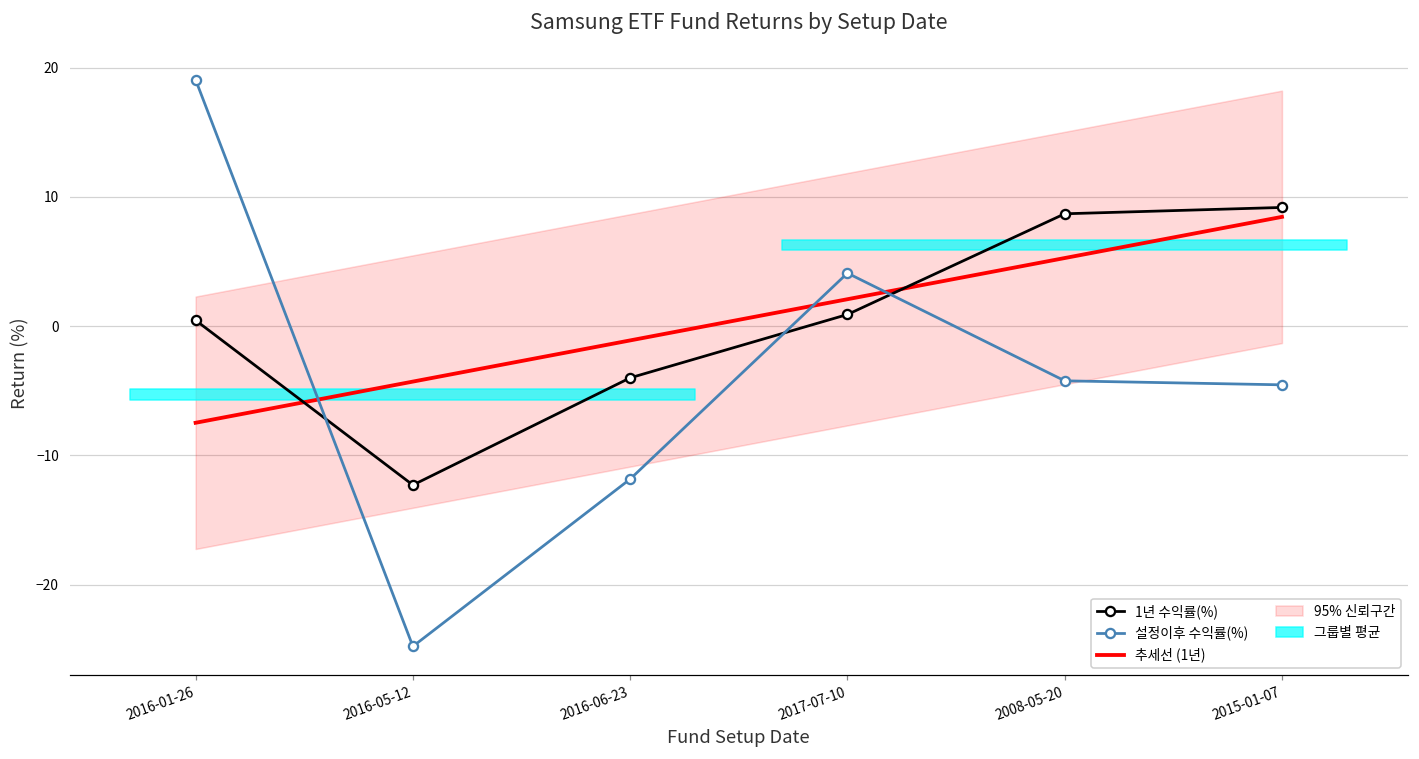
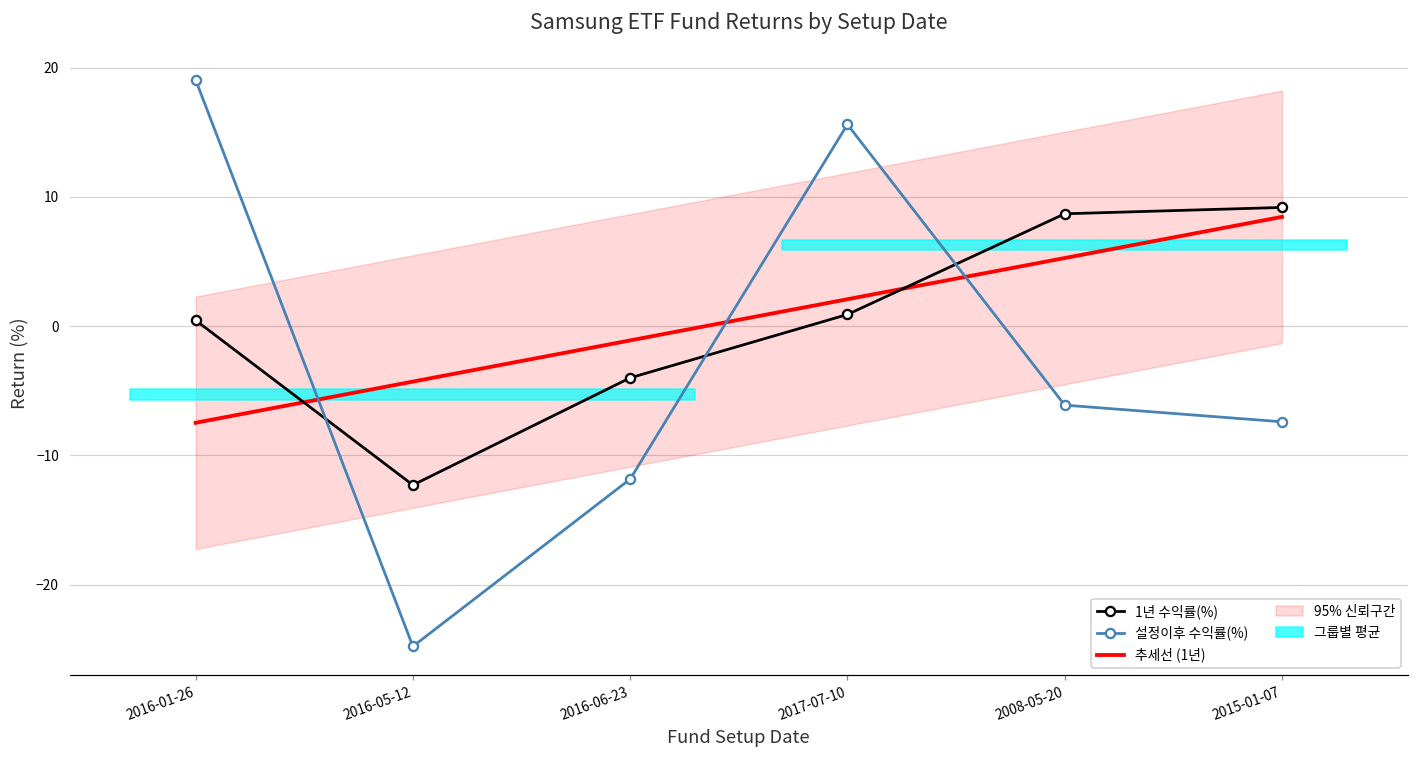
설정이후 수익률(%), 2017-07-10: 4.1 -> 15.6
설정이후 수익률(%), 2008-05-20: -4.2 -> -6.1
설정이후 수익률(%), 2015-01-07: -4.5 -> -7.4
